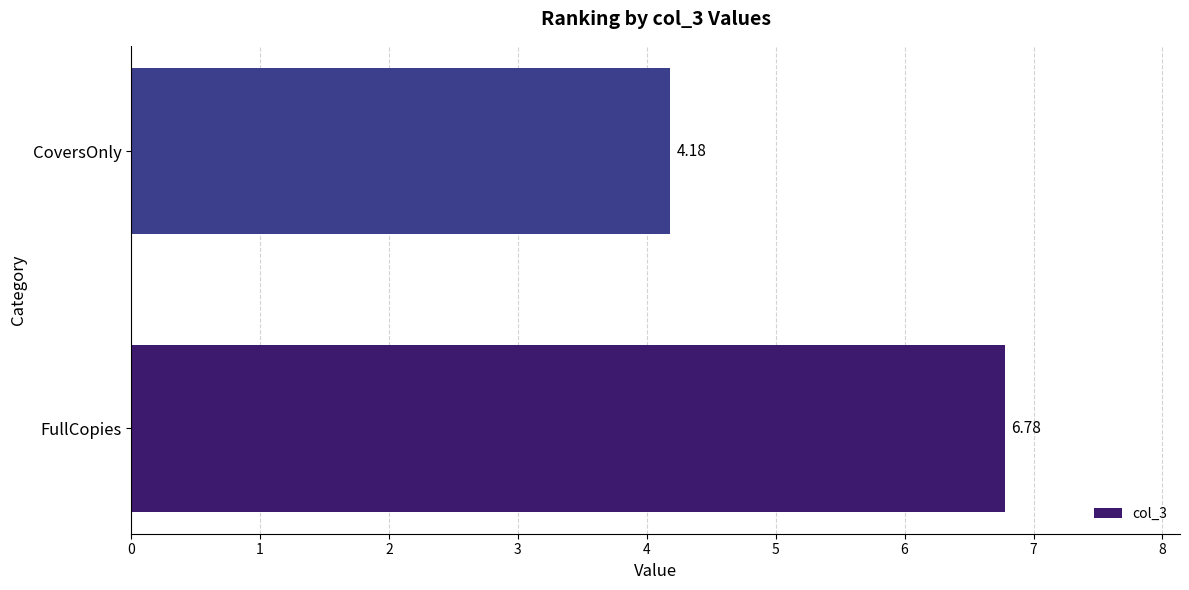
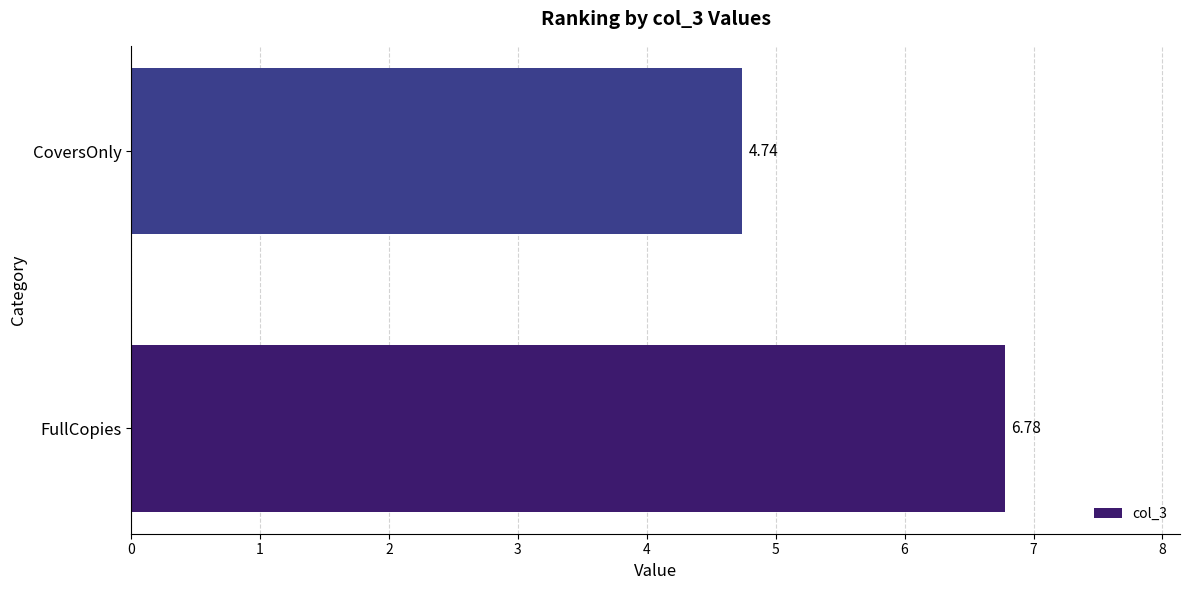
CoversOnly: 4.18 -> 4.74
